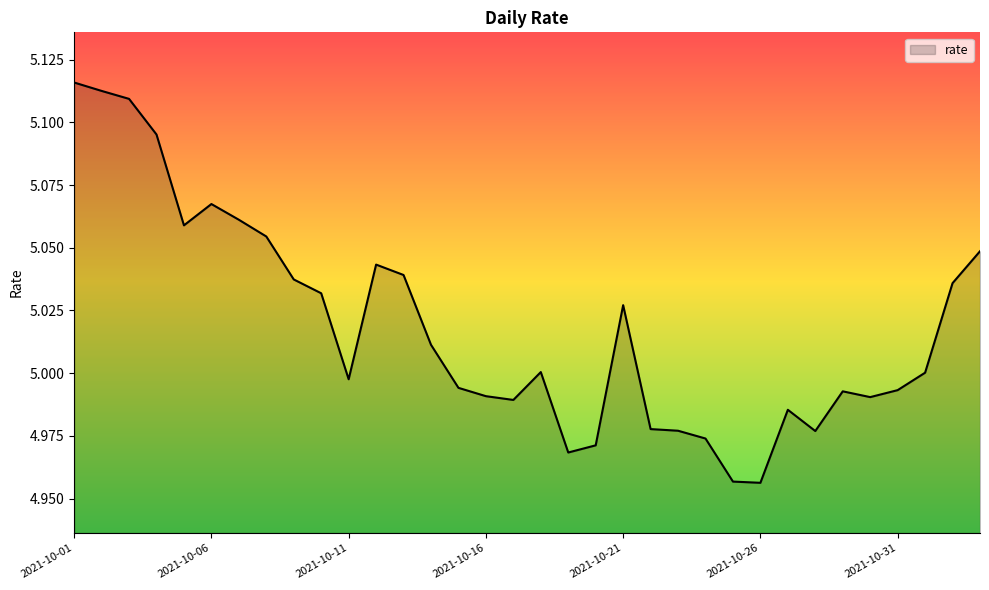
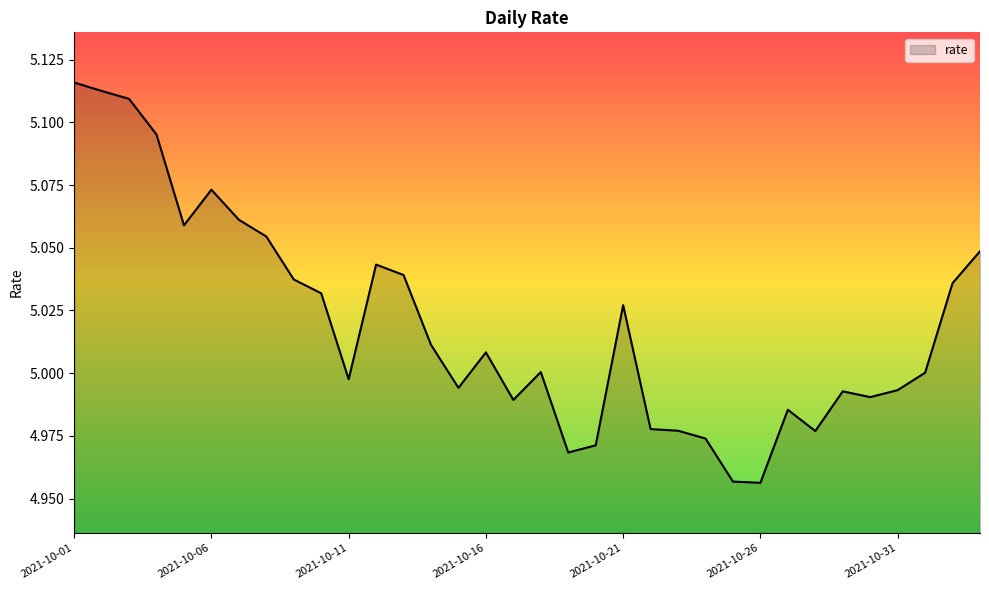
2021-10-06: 5.067 -> 5.073
2021-10-16: 4.991 -> 5.008
